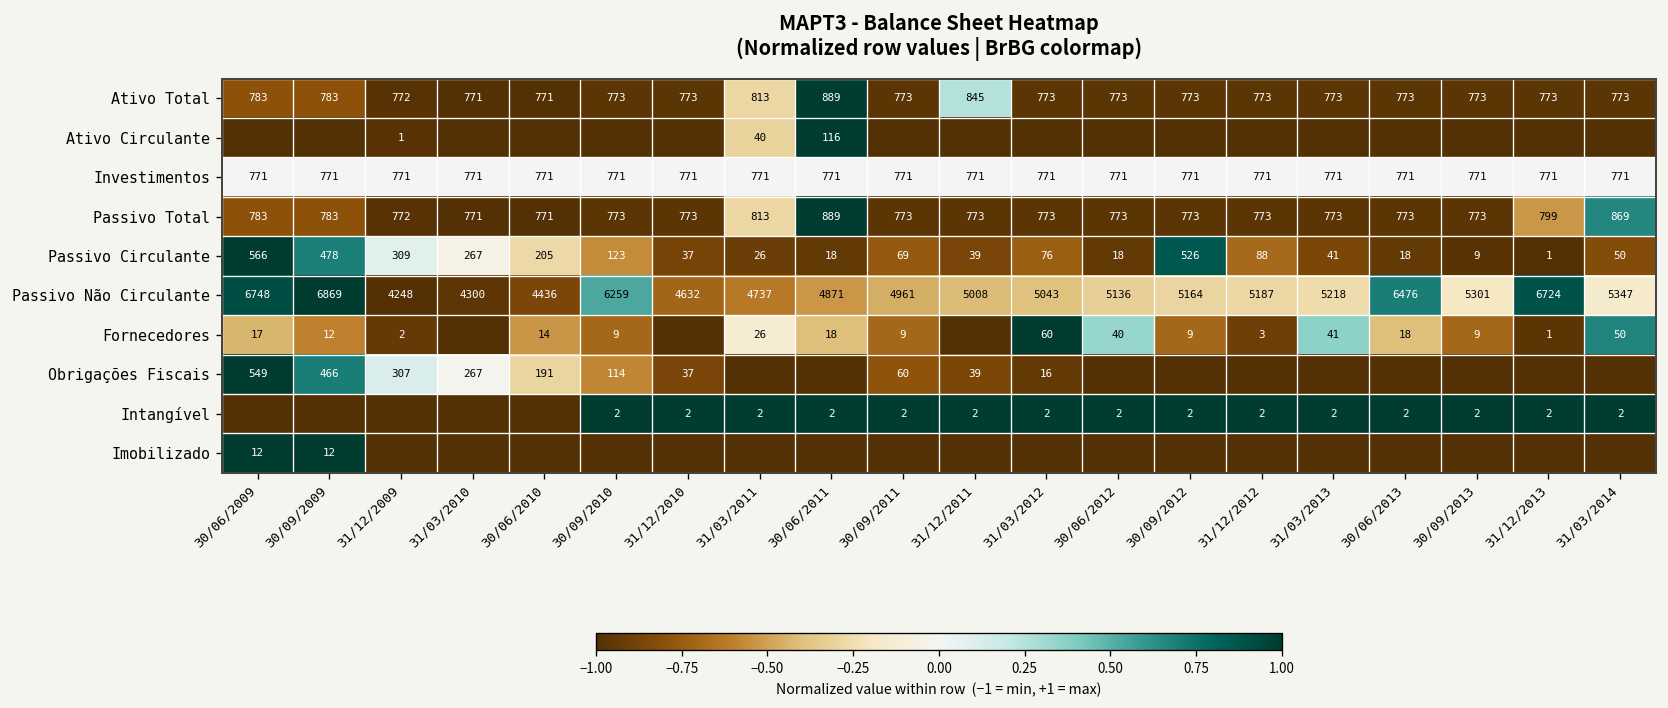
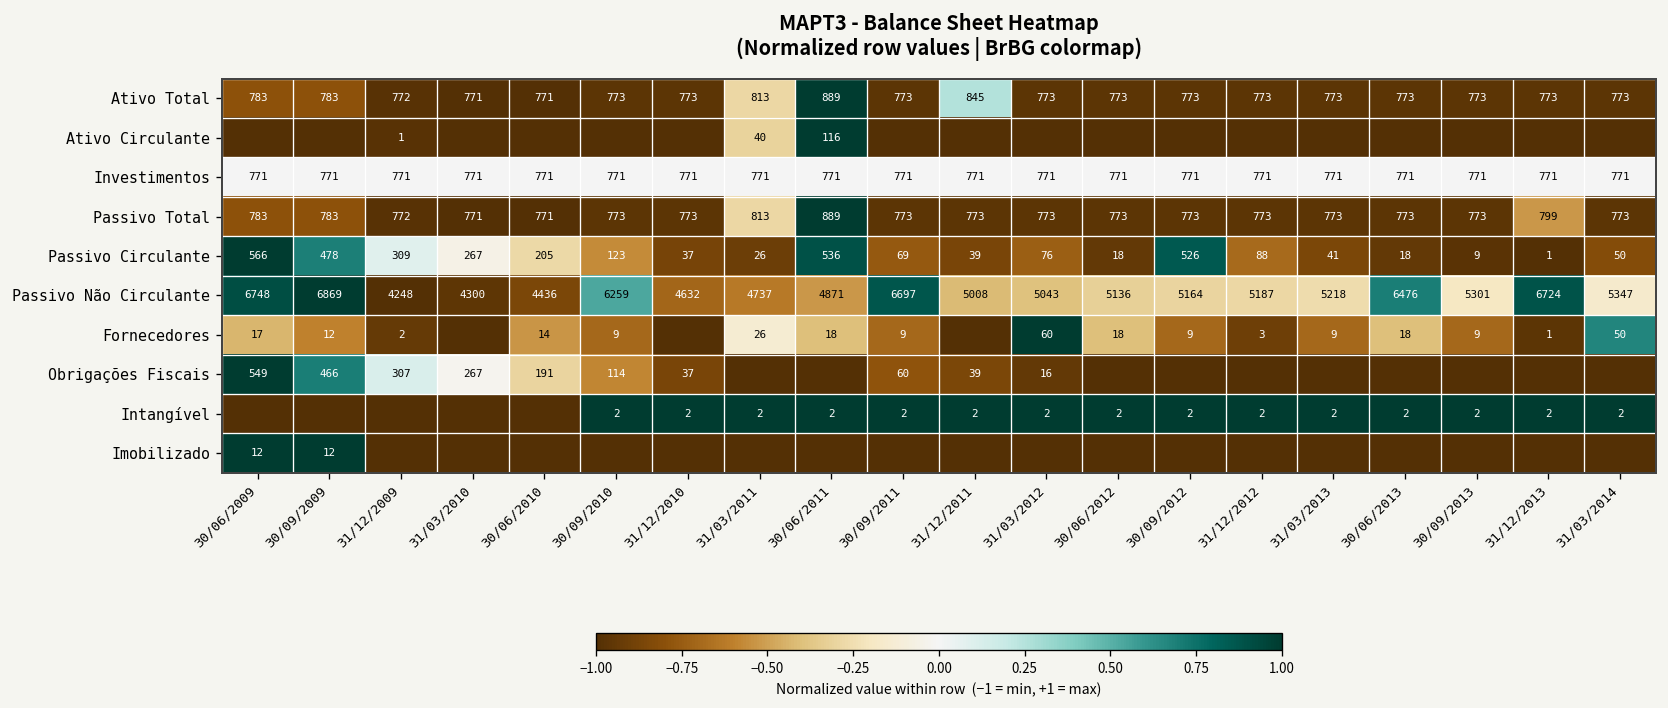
Passivo Total, 31/03/2014: 869 -> 773
Passivo Circulante, 30/06/2011: 18 -> 536
Passivo Não Circulante, 30/09/2011: 4961 -> 6697
Fornecedores, 30/06/2012: 40 -> 18
Fornecedores, 31/03/2013: 41 -> 9
